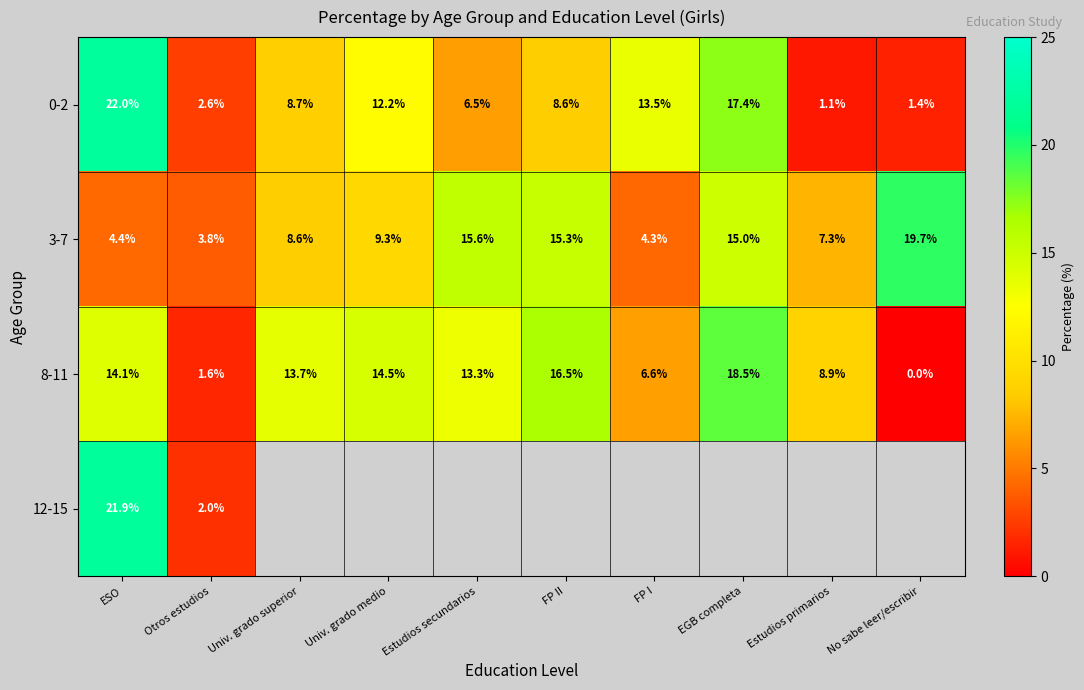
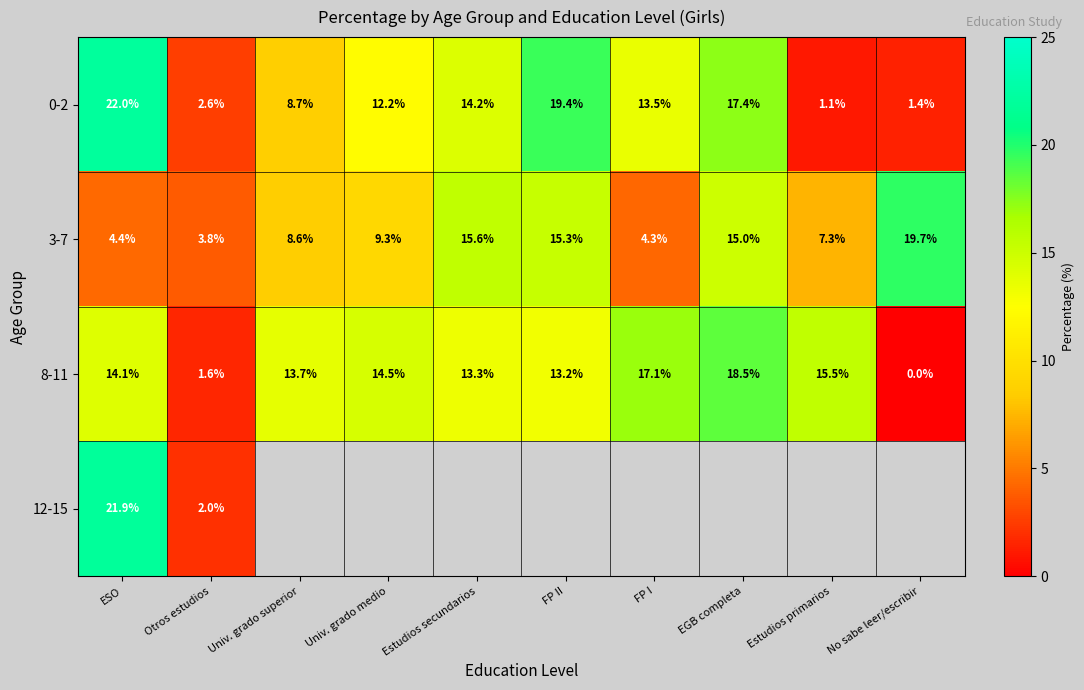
0-2, Estudios secundarios: 6.5% -> 14.2%
0-2, FP II: 8.6% -> 19.4%
8-11, FP II: 16.5% -> 13.2%
8-11, FP I: 6.6% -> 17.1%
8-11, Estudios primarios: 8.9% -> 15.5%
